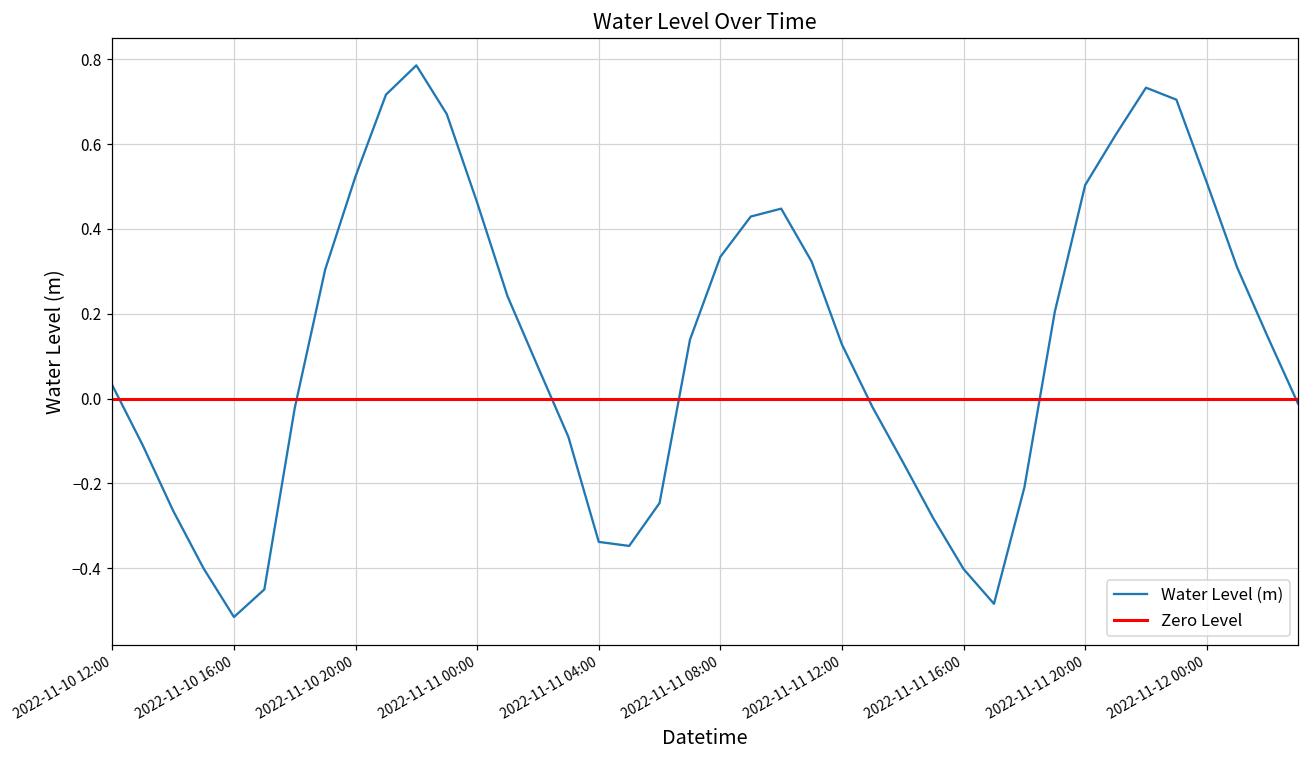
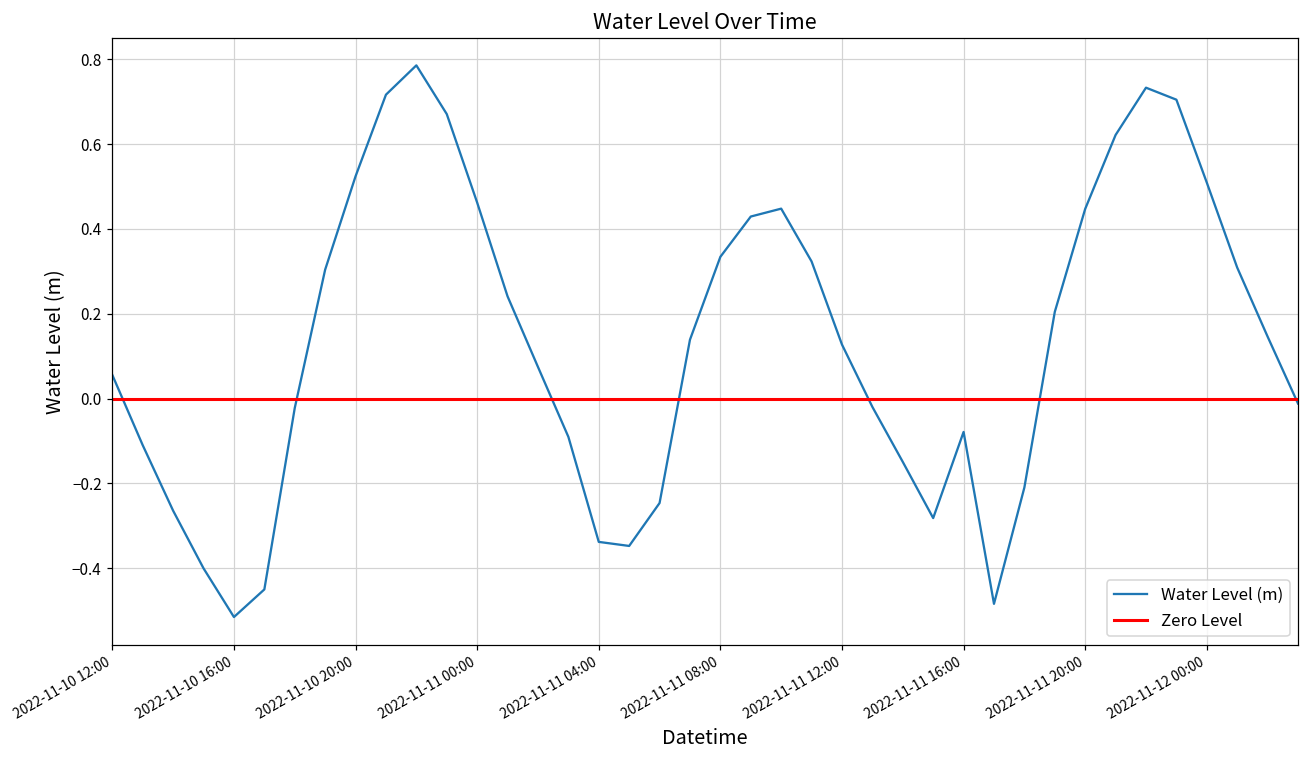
2022-11-10 12:00: 0.03 -> 0.06
2022-11-11 16:00: -0.40 -> -0.08
2022-11-11 20:00: 0.50 -> 0.45
